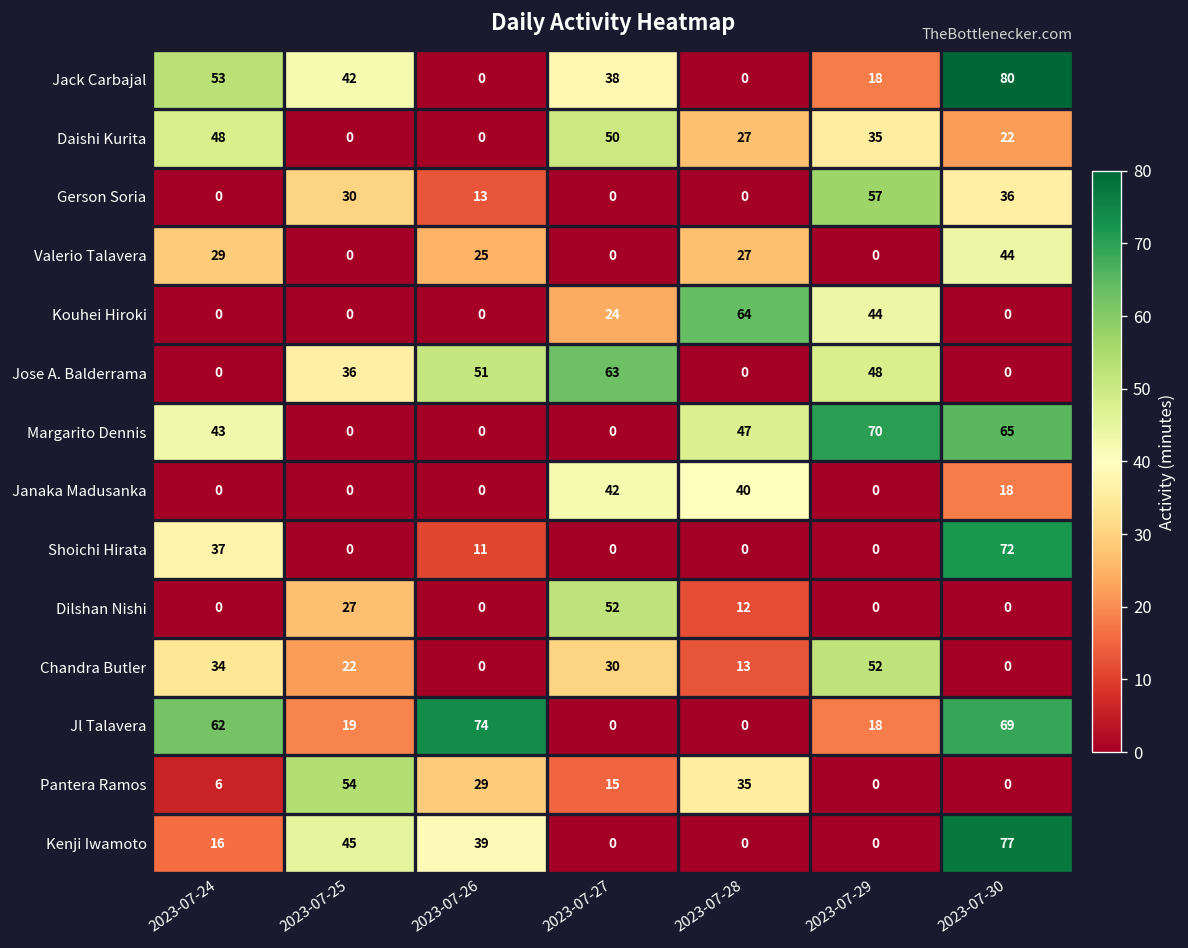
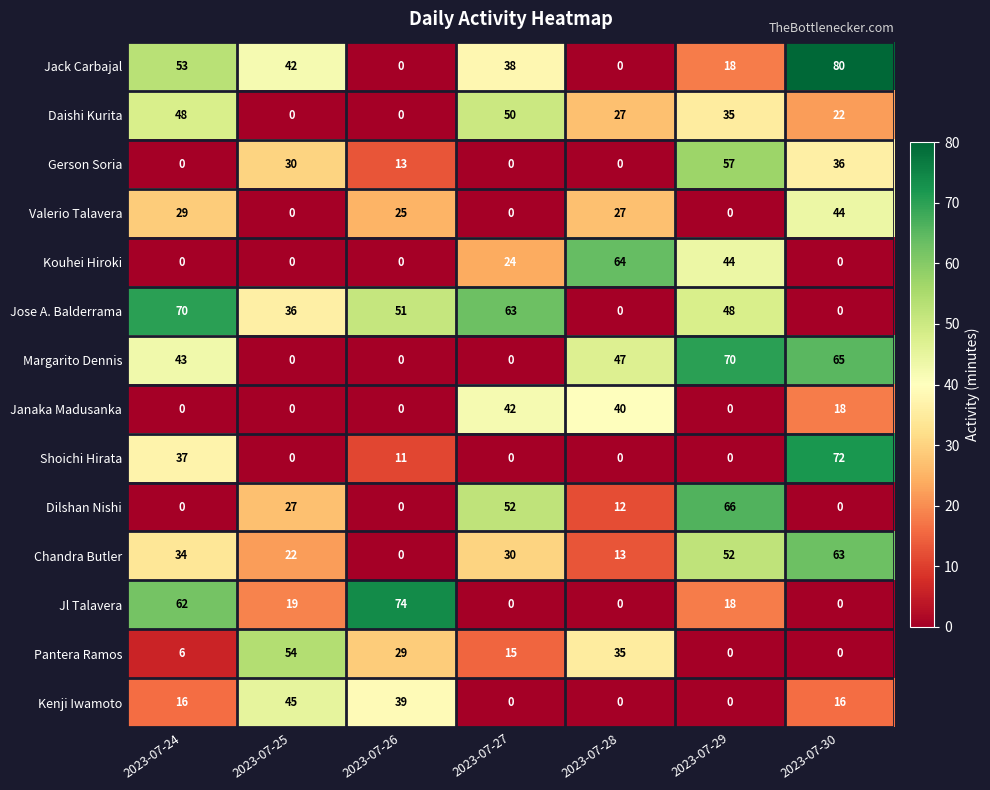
Jose A. Balderrama, 2023-07-24: 0 -> 70
Dilshan Nishi, 2023-07-29: 0 -> 66
Chandra Butler, 2023-07-30: 0 -> 63
Jl Talavera, 2023-07-30: 69 -> 0
Kenji Iwamoto, 2023-07-30: 77 -> 16
